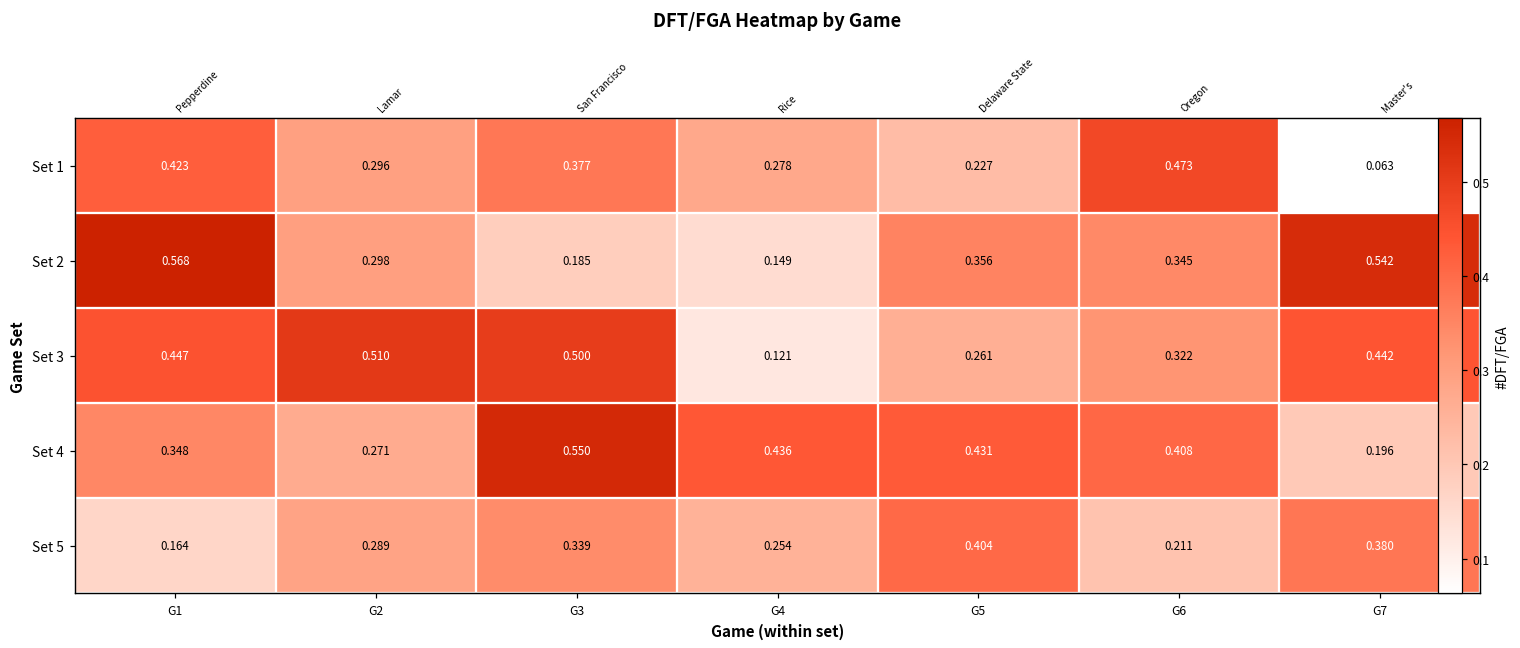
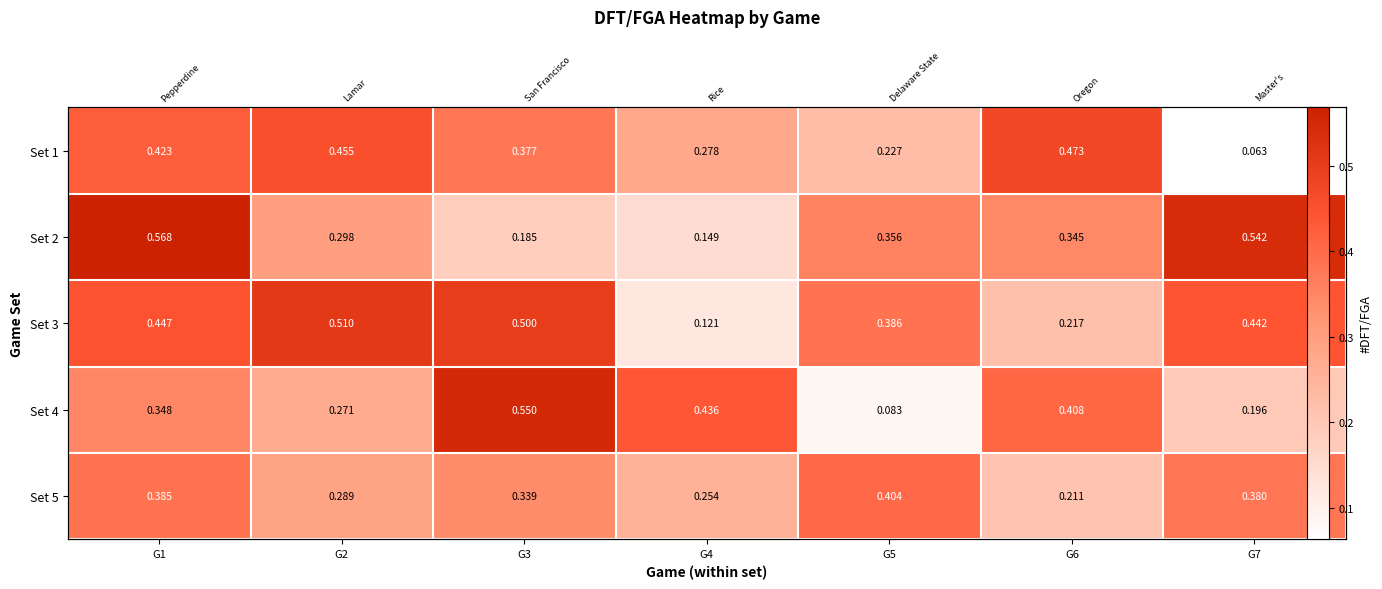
Set 1, G2: 0.296 -> 0.455
Set 3, G5: 0.261 -> 0.386
Set 3, G6: 0.322 -> 0.217
Set 4, G5: 0.431 -> 0.083
Set 5, G1: 0.164 -> 0.385
